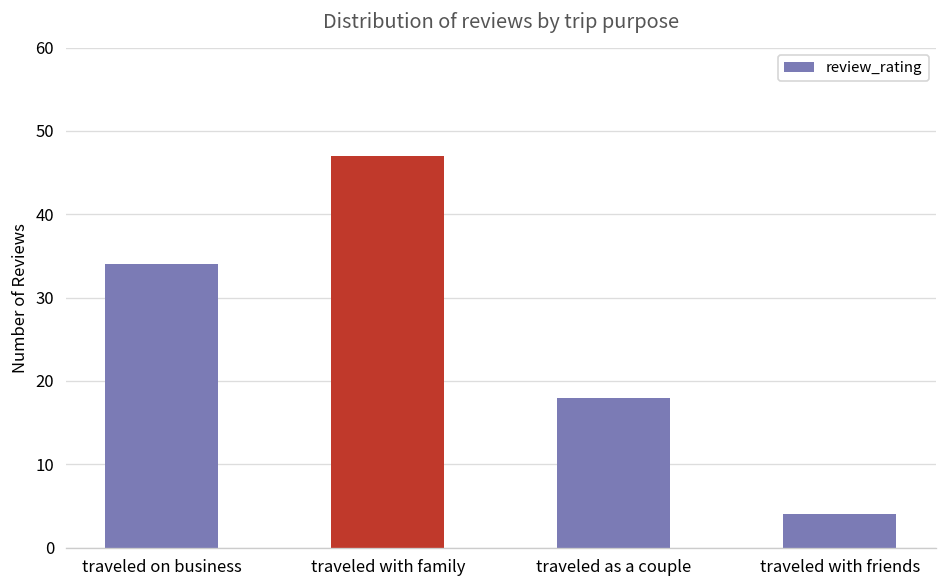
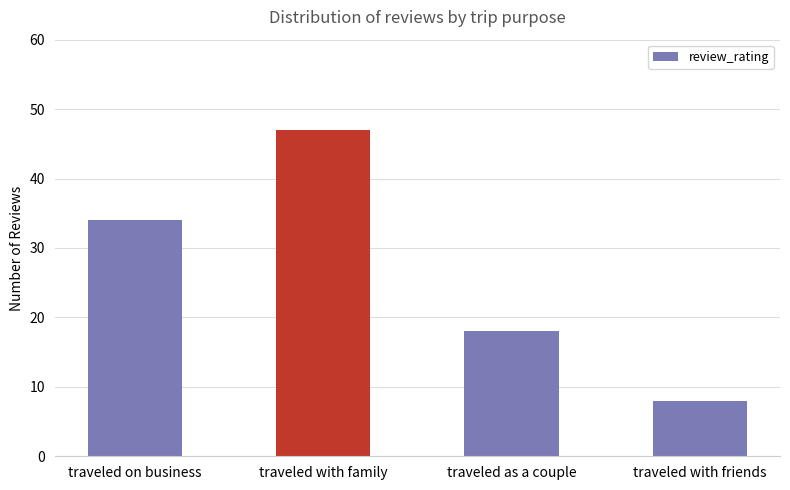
traveled with friends: 4 -> 8
